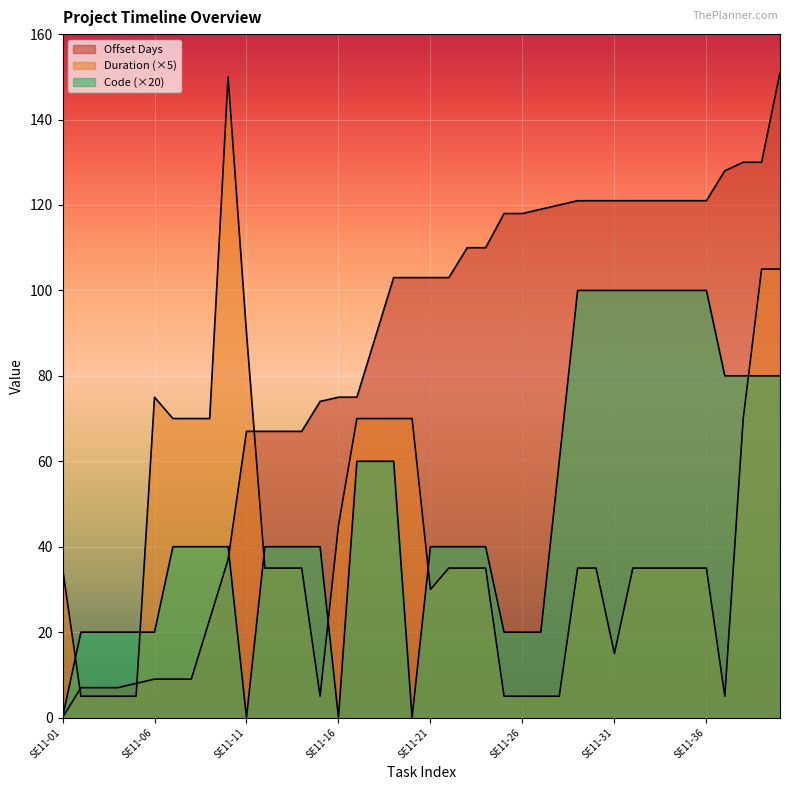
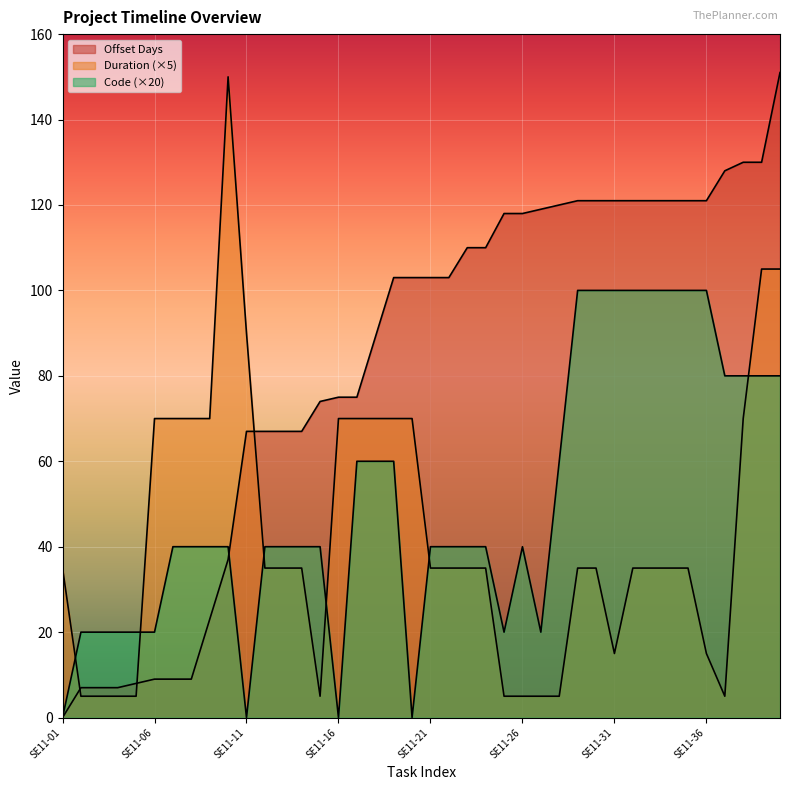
Duration (×5), SE11-06: 75 -> 70
Duration (×5), SE11-16: 45 -> 70
Duration (×5), SE11-21: 30 -> 35
Code (×20), SE11-26: 20 -> 40
Duration (×5), SE11-36: 35 -> 15
